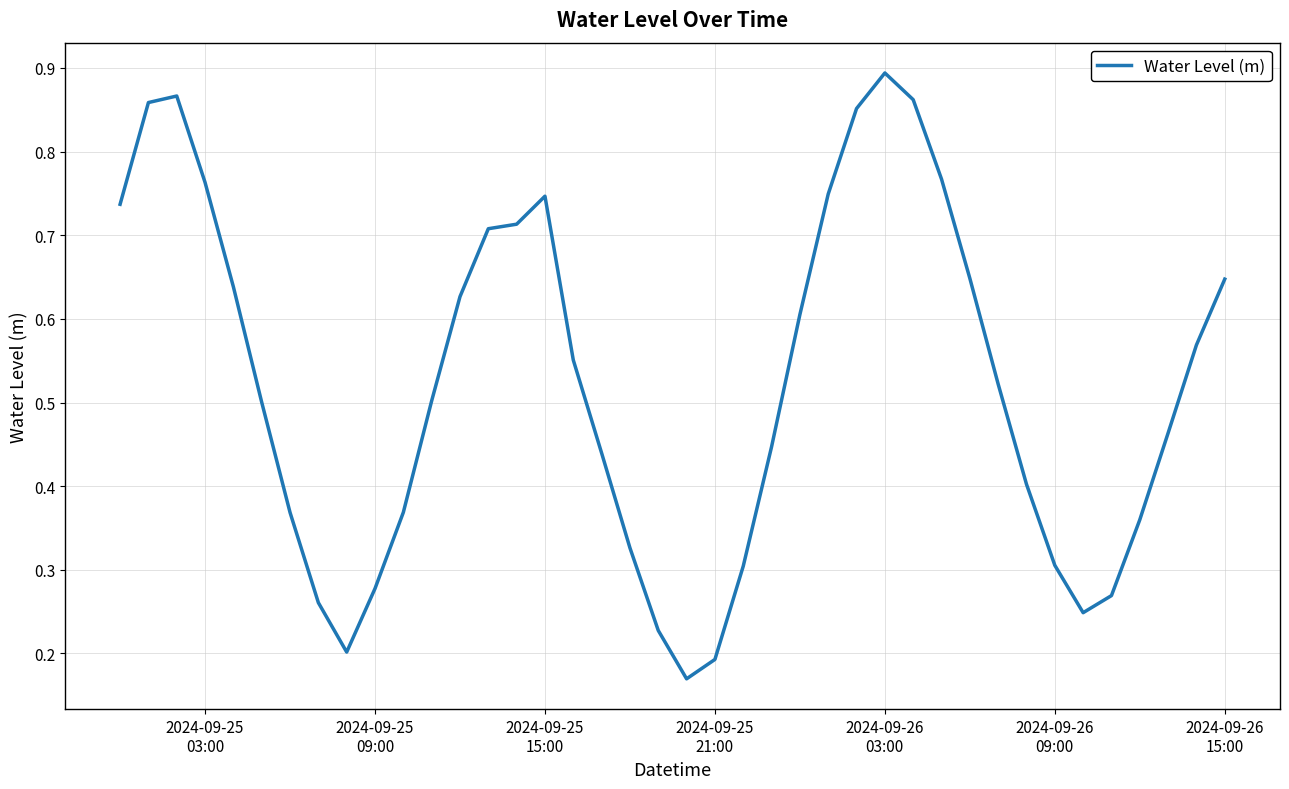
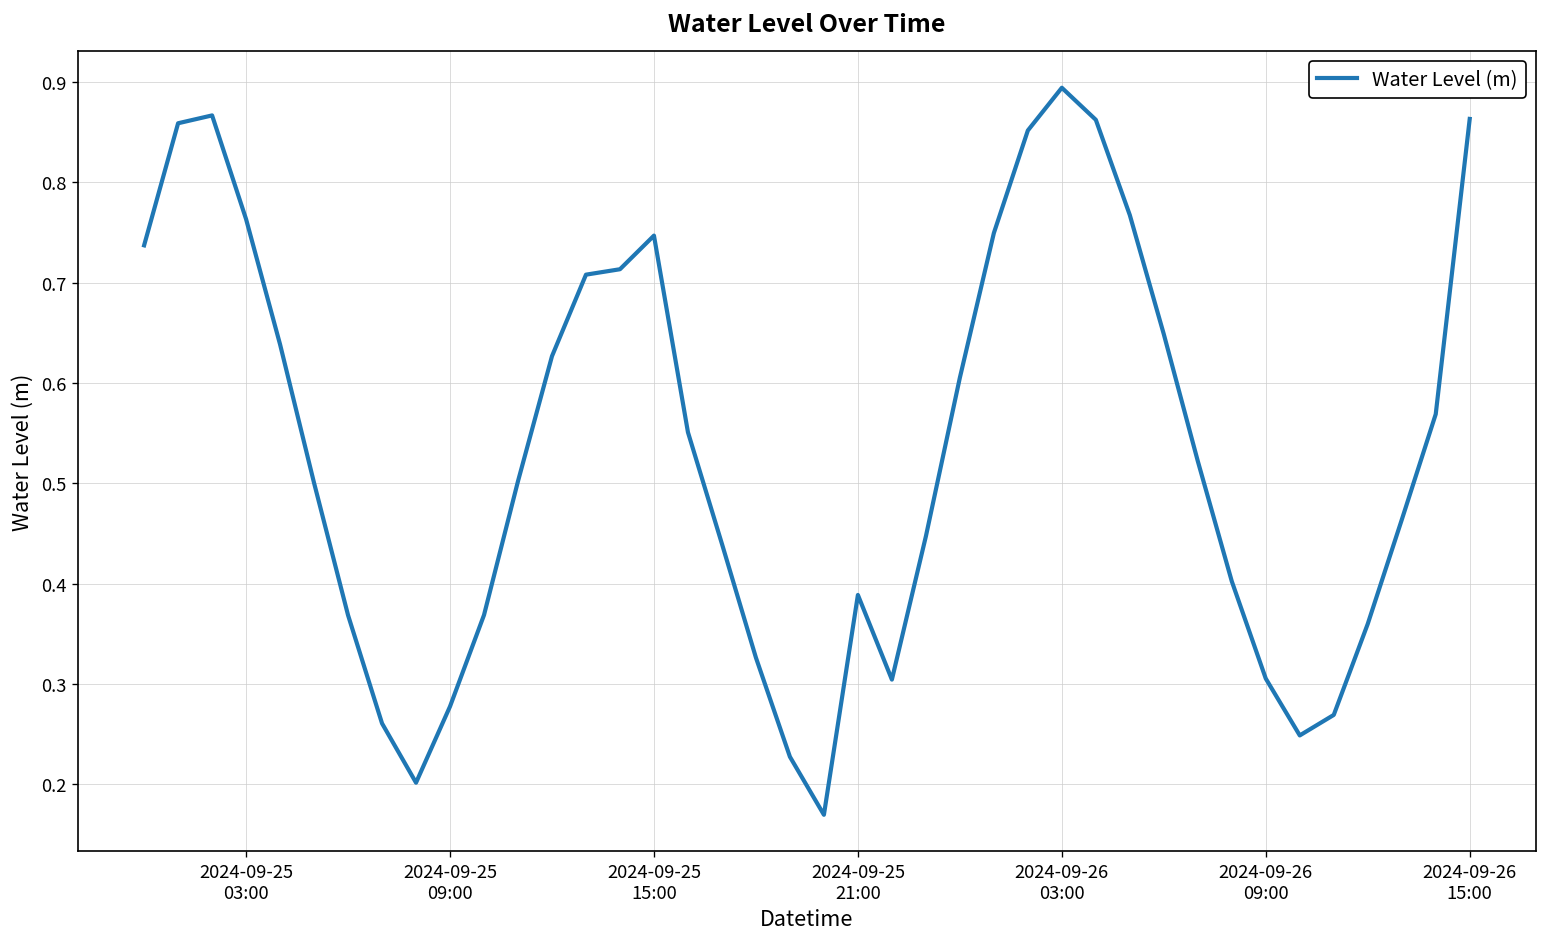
2024-09-25 21:00: 0.19 -> 0.39
2024-09-26 15:00: 0.65 -> 0.86
